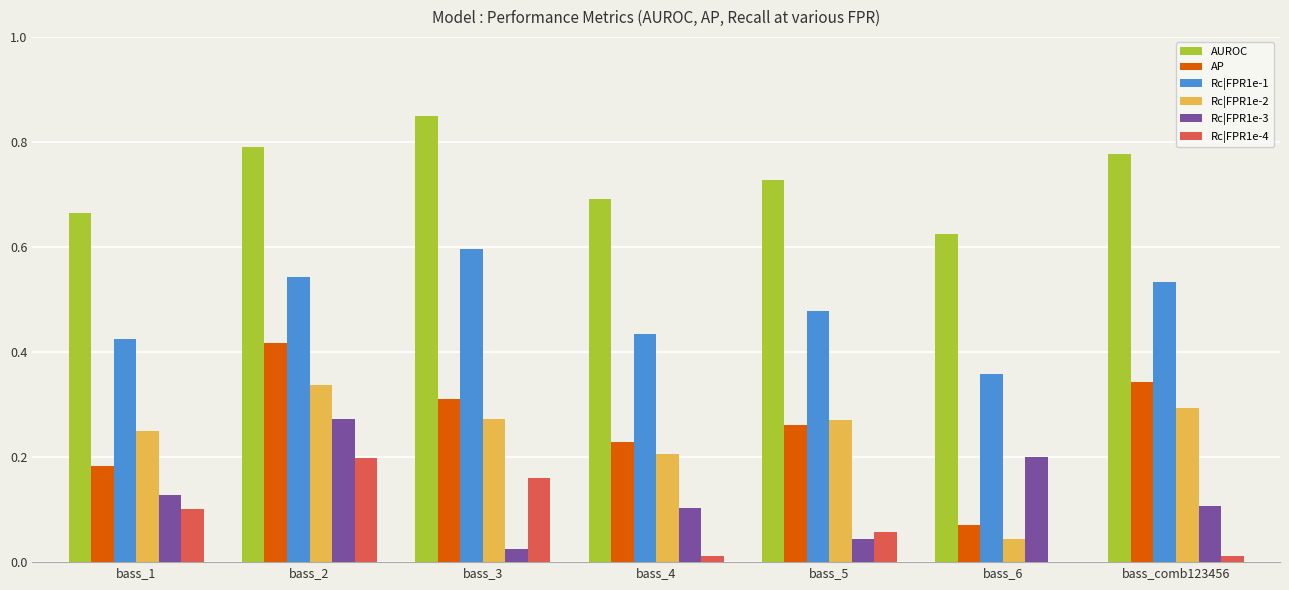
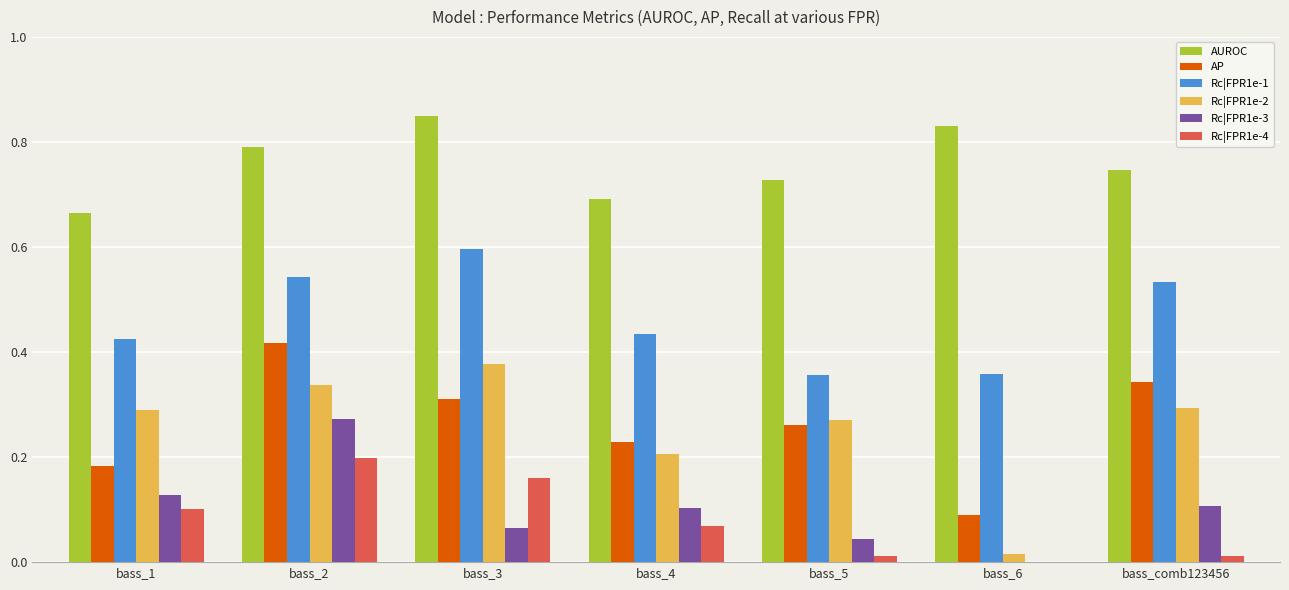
Rc|FPR1e-2, bass_1: 0.25 -> 0.29
Rc|FPR1e-2, bass_3: 0.27 -> 0.38
Rc|FPR1e-3, bass_3: 0.03 -> 0.07
Rc|FPR1e-4, bass_4: 0.01 -> 0.07
Rc|FPR1e-1, bass_5: 0.48 -> 0.36
Rc|FPR1e-4, bass_5: 0.06 -> 0.01
AUROC, bass_6: 0.63 -> 0.83
AP, bass_6: 0.07 -> 0.09
Rc|FPR1e-2, bass_6: 0.04 -> 0.02
Rc|FPR1e-3, bass_6: 0.2 -> 0.0
AUROC, bass_comb123456: 0.78 -> 0.75
